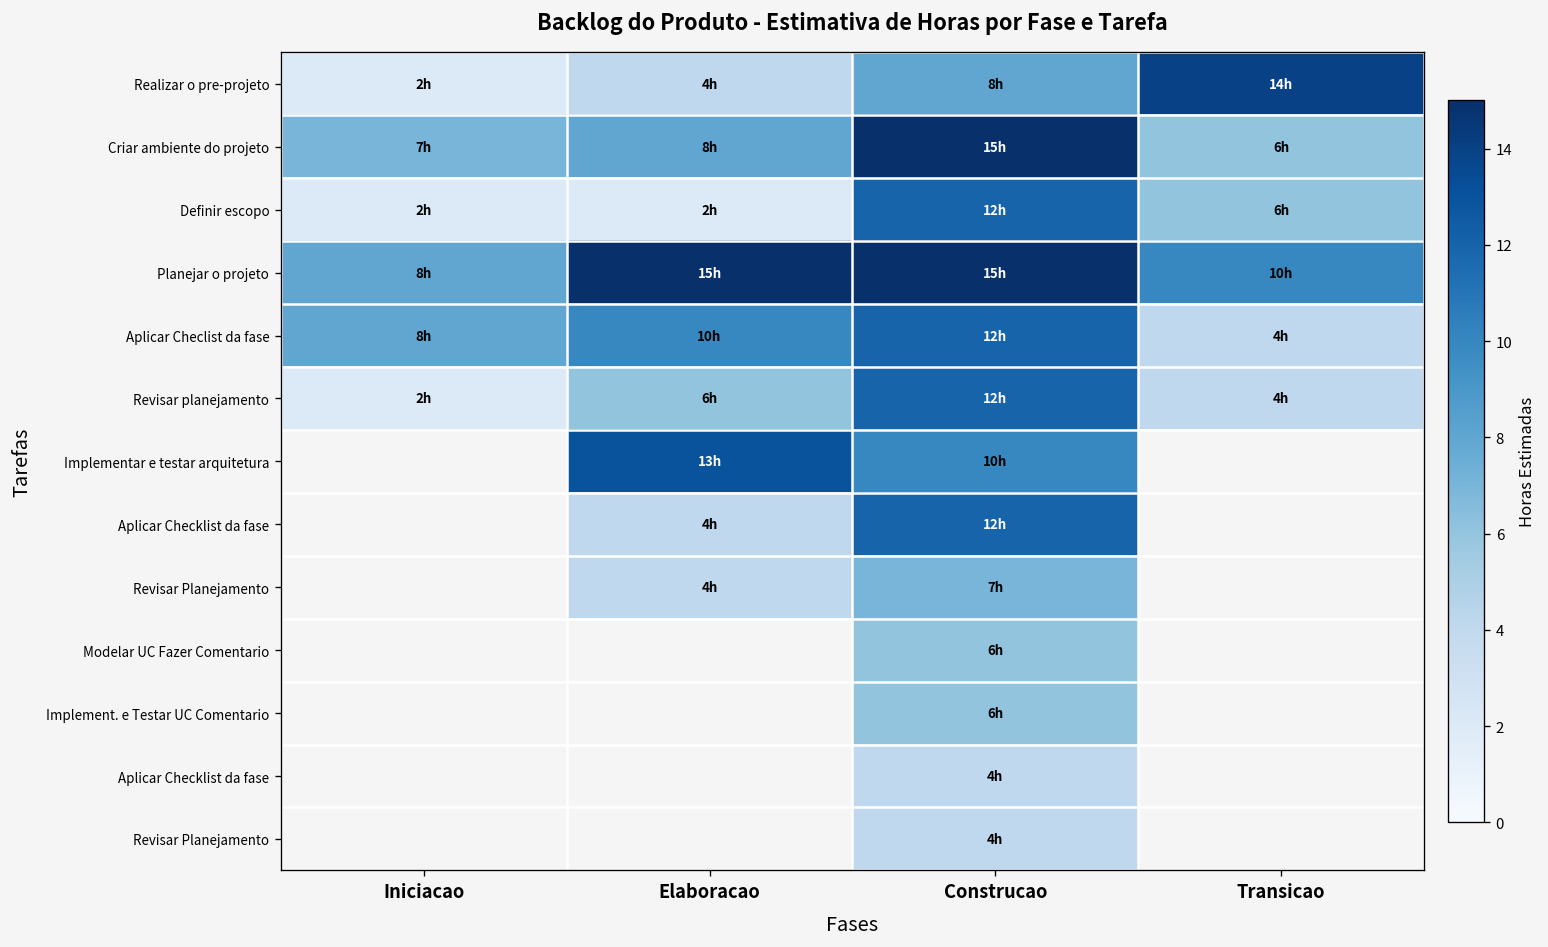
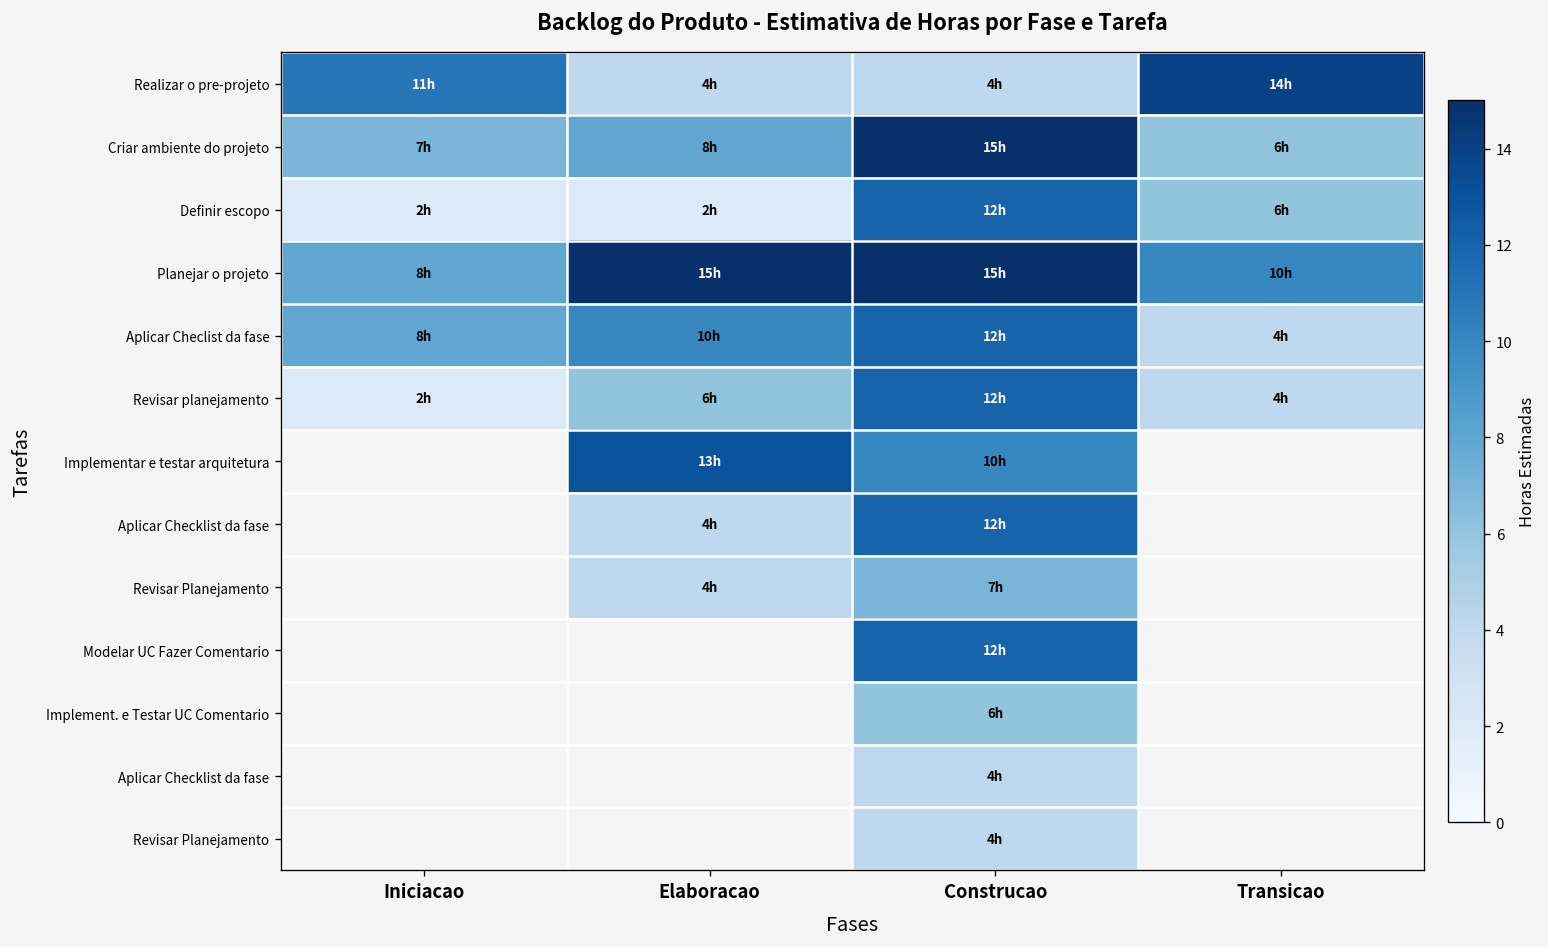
Realizar o pre-projeto, Iniciacao: 2h -> 11h
Realizar o pre-projeto, Construcao: 8h -> 4h
Modelar UC Fazer Comentario, Construcao: 6h -> 12h
